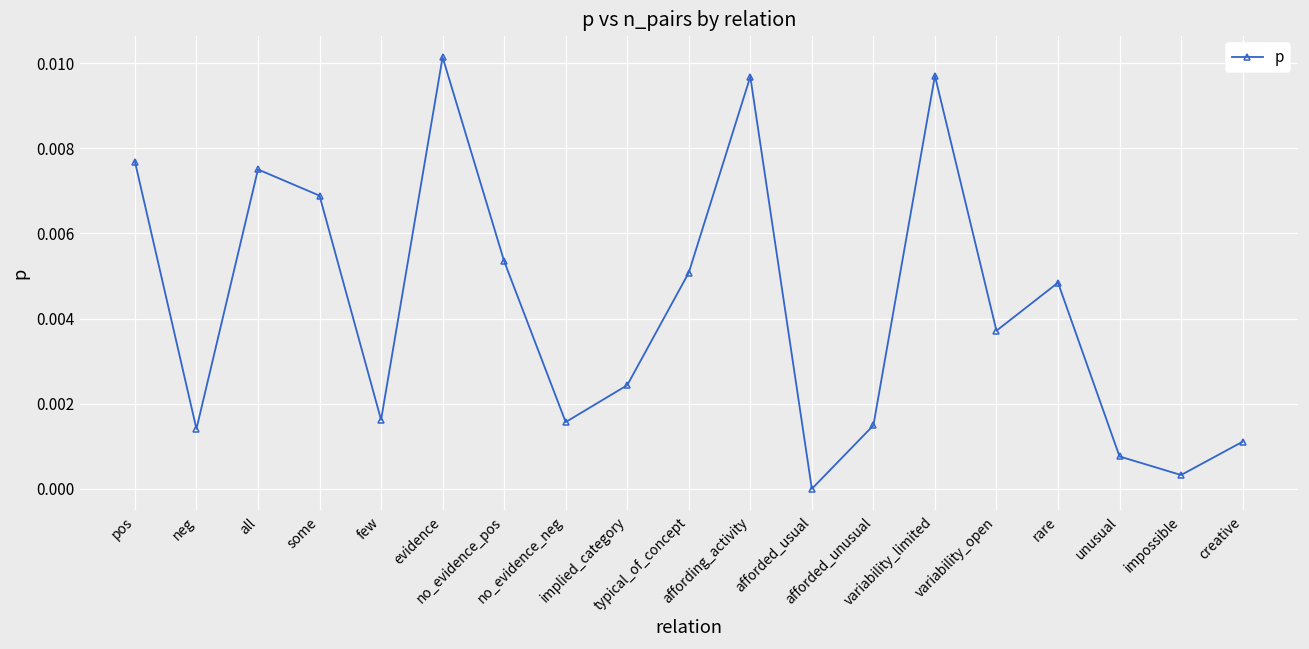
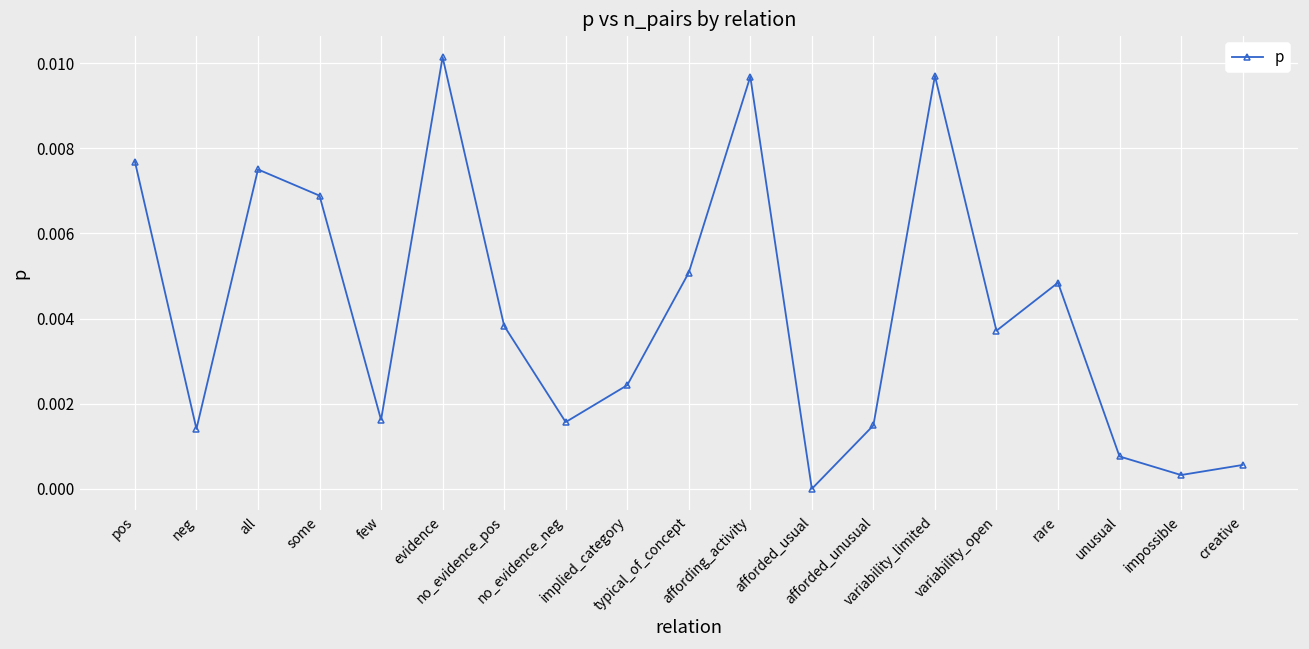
no_evidence_pos: 0.0053 -> 0.0038
creative: 0.0011 -> 0.0006
